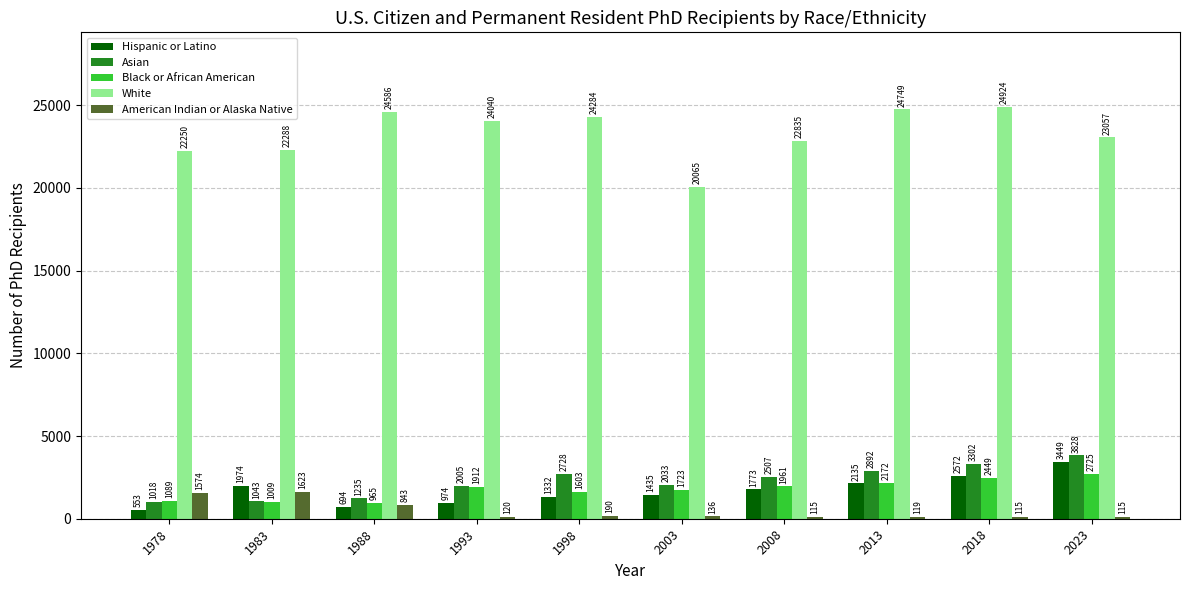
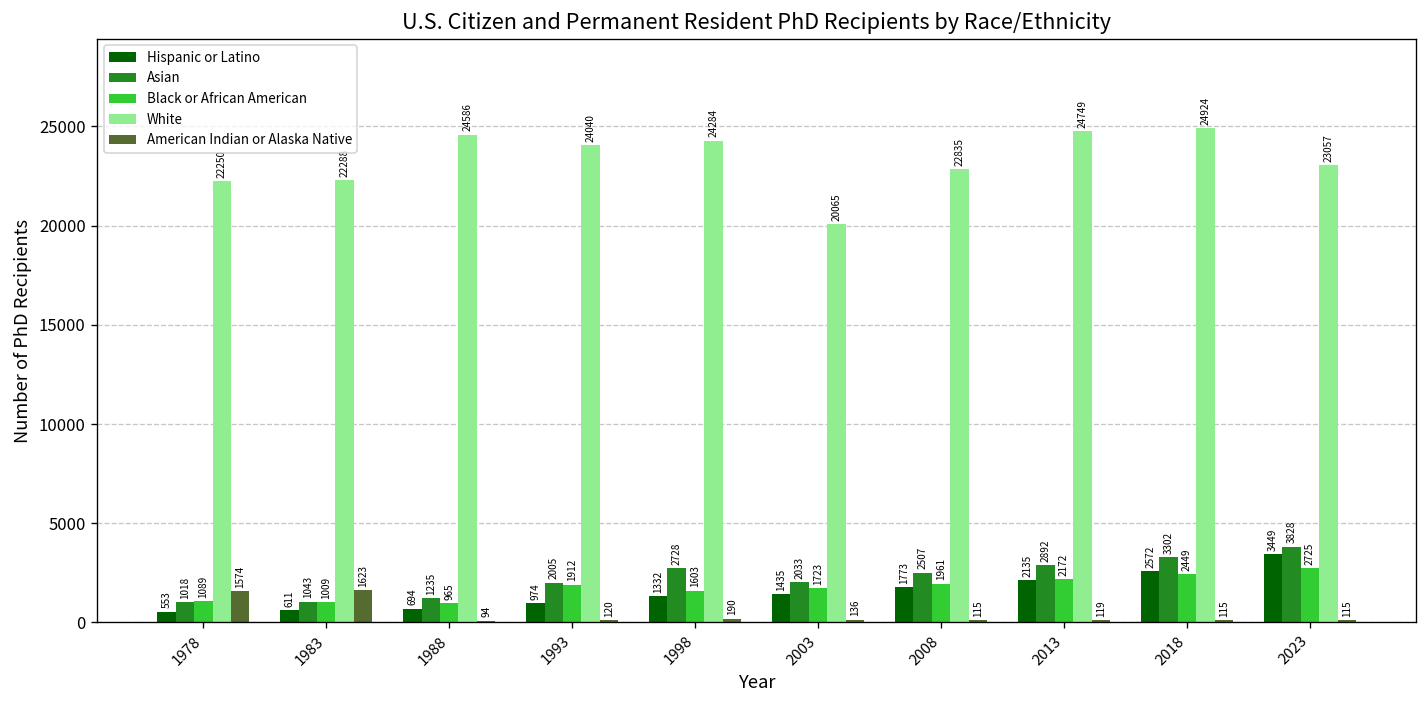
Hispanic or Latino, 1983: 1974 -> 611
American Indian or Alaska Native, 1988: 843 -> 94
